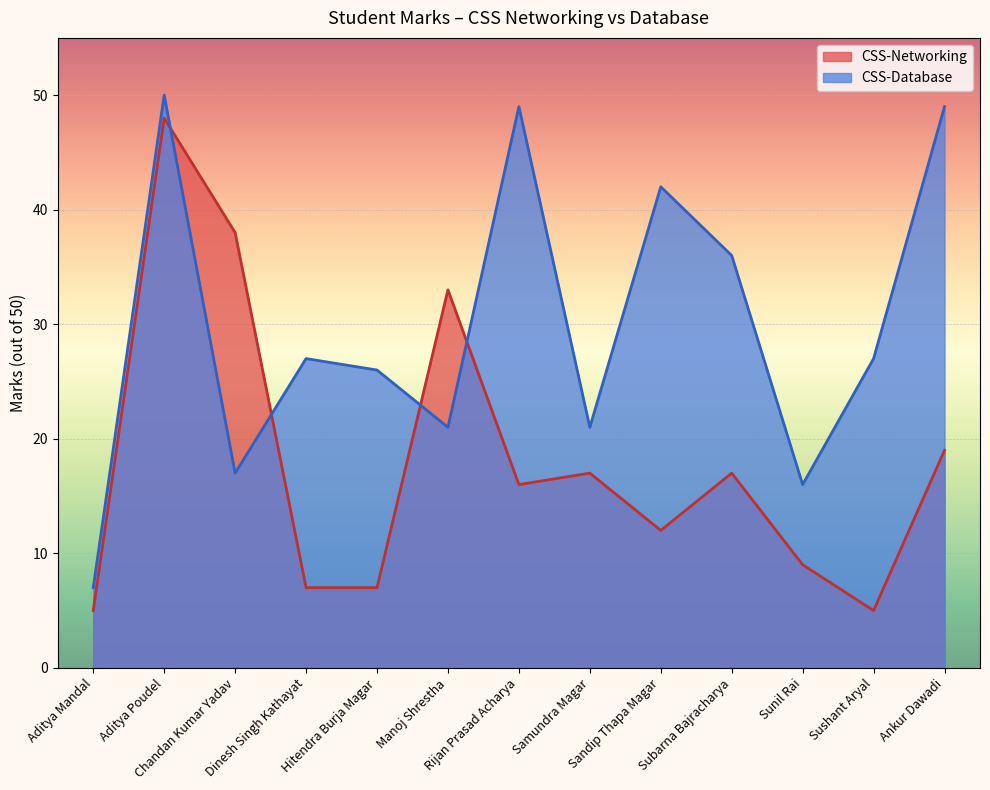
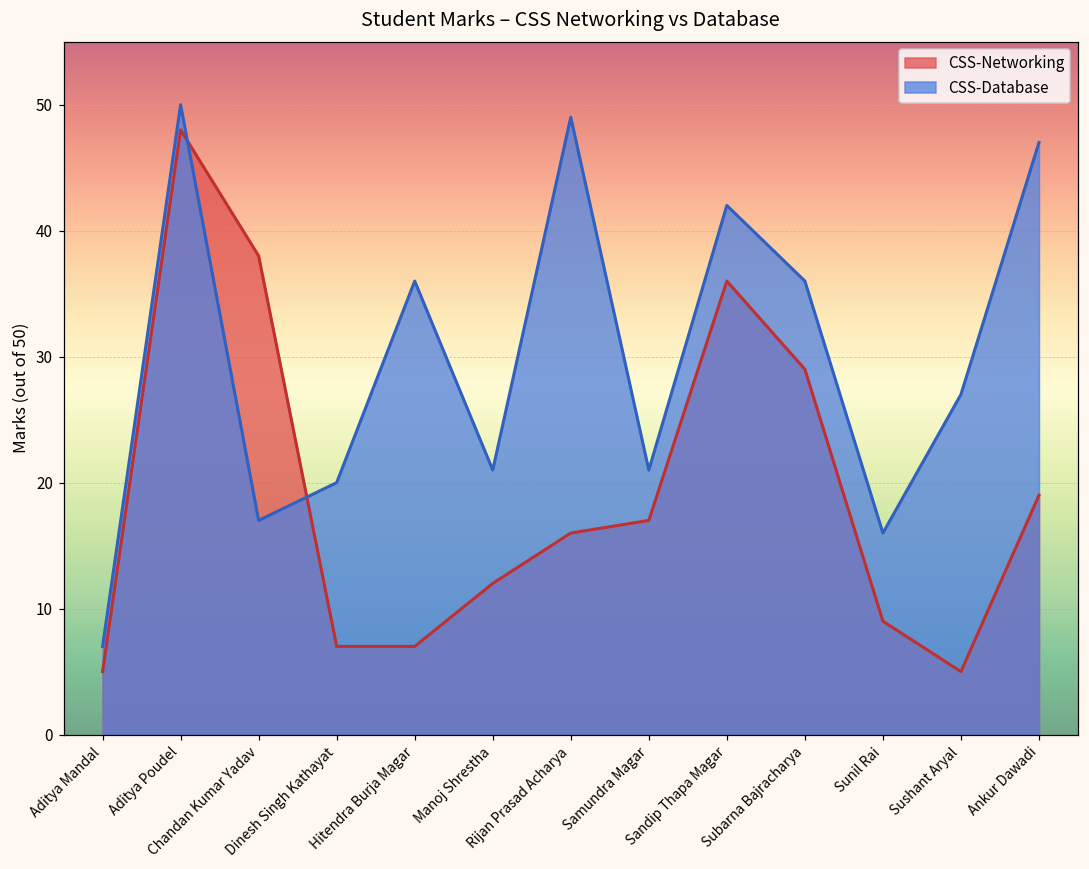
CSS-Database, Dinesh Singh Kathayat: 27 -> 20
CSS-Database, Hitendra Burja Magar: 26 -> 36
CSS-Networking, Manoj Shrestha: 33 -> 12
CSS-Networking, Sandip Thapa Magar: 12 -> 36
CSS-Networking, Subarna Bajracharya: 17 -> 29
CSS-Database, Ankur Dawadi: 49 -> 47
